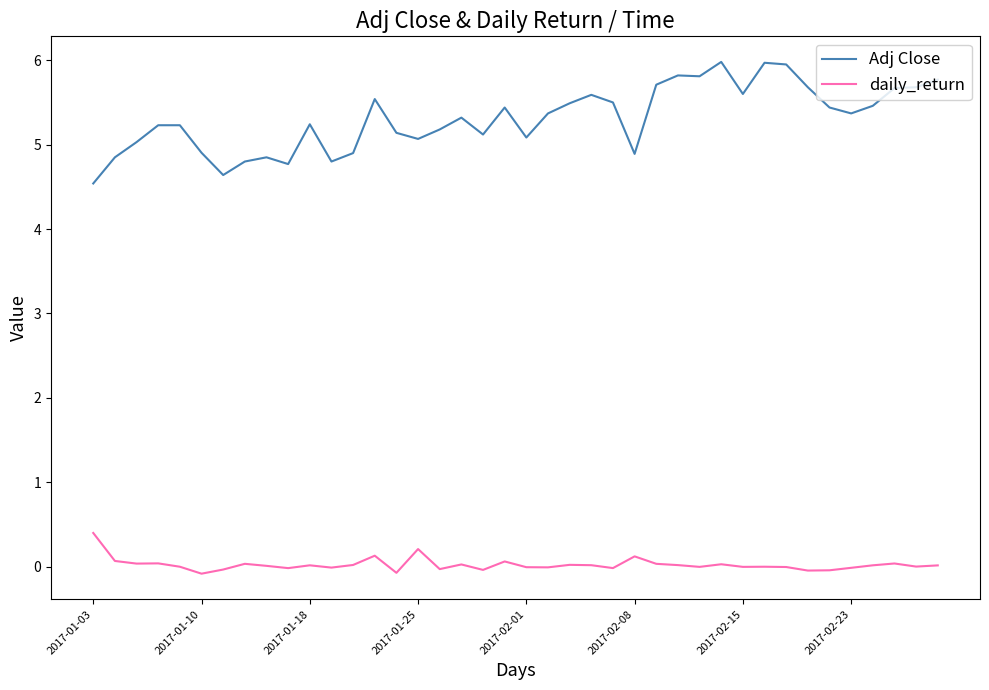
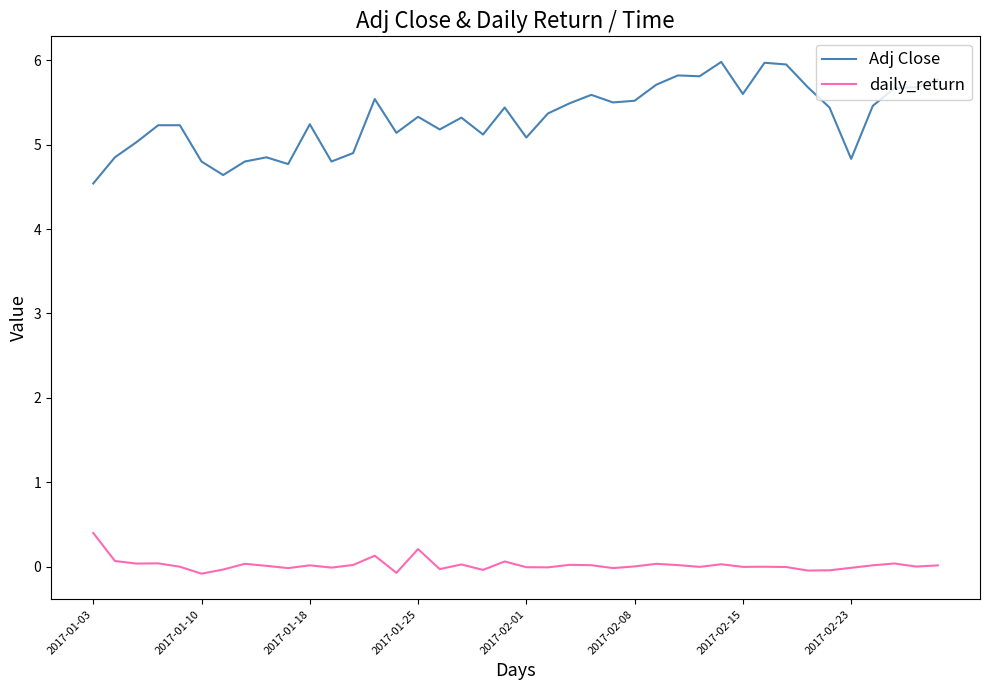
Adj Close, 2017-01-10: 4.9 -> 4.8
Adj Close, 2017-01-25: 5.1 -> 5.3
Adj Close, 2017-02-08: 4.9 -> 5.5
daily_return, 2017-02-08: 0.1 -> 0.0
Adj Close, 2017-02-23: 5.4 -> 4.8
